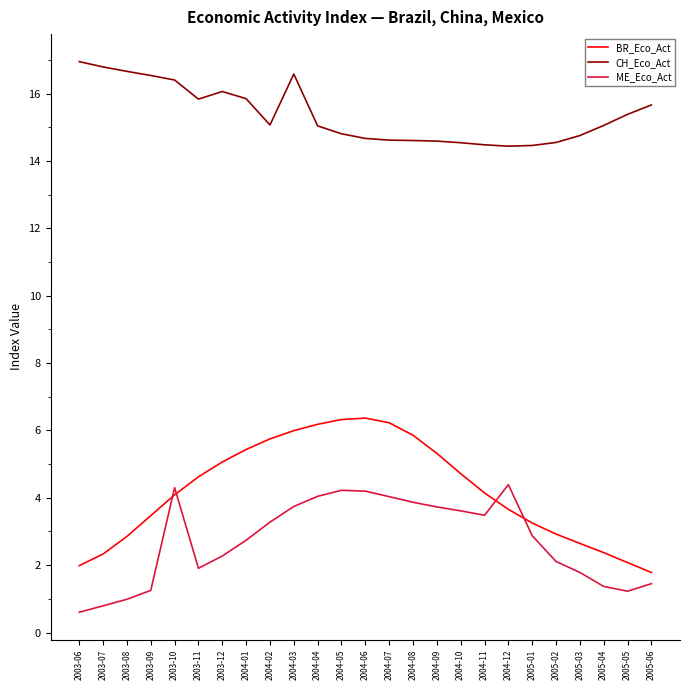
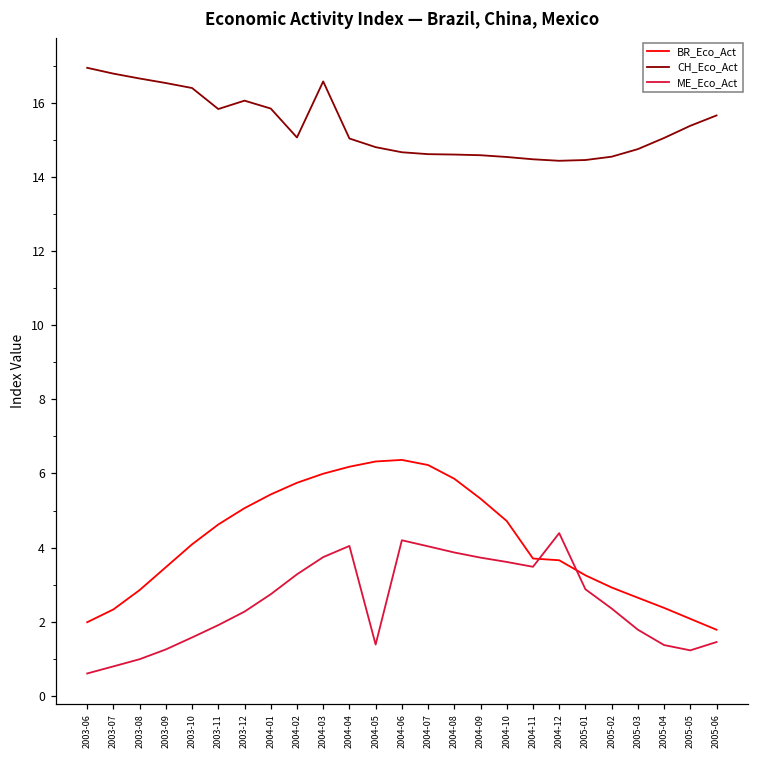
ME_Eco_Act, 2003-10: 4.3 -> 1.6
ME_Eco_Act, 2004-05: 4.2 -> 1.4
BR_Eco_Act, 2004-11: 4.1 -> 3.7
ME_Eco_Act, 2005-02: 2.1 -> 2.4
